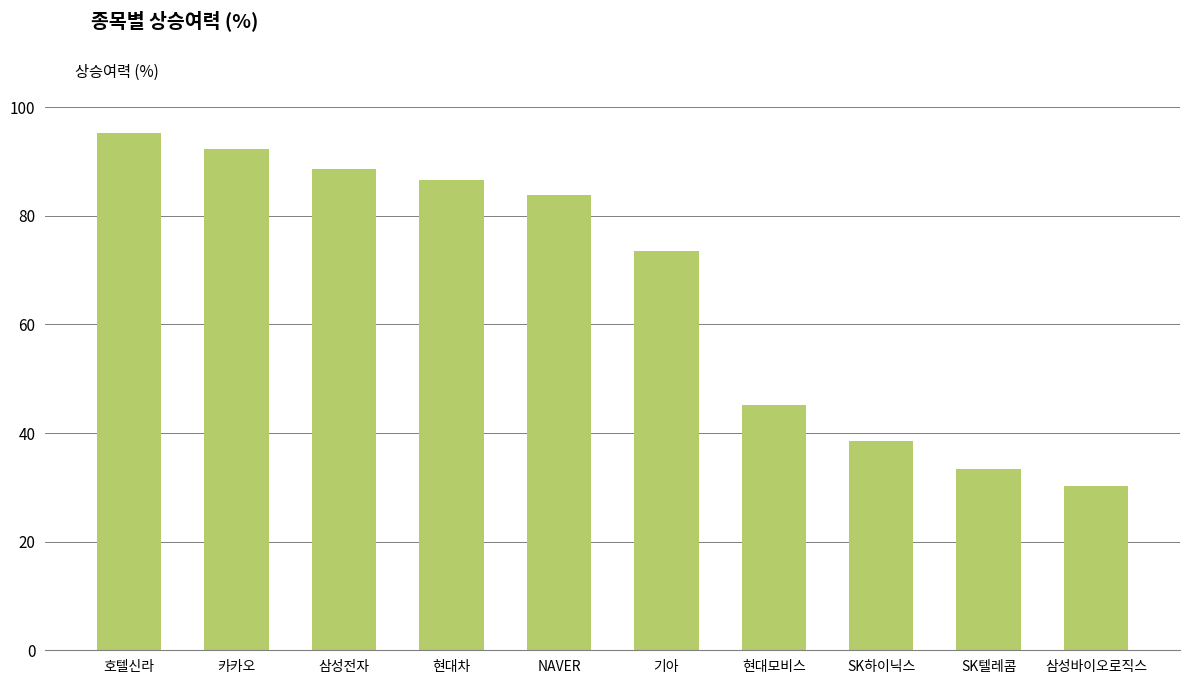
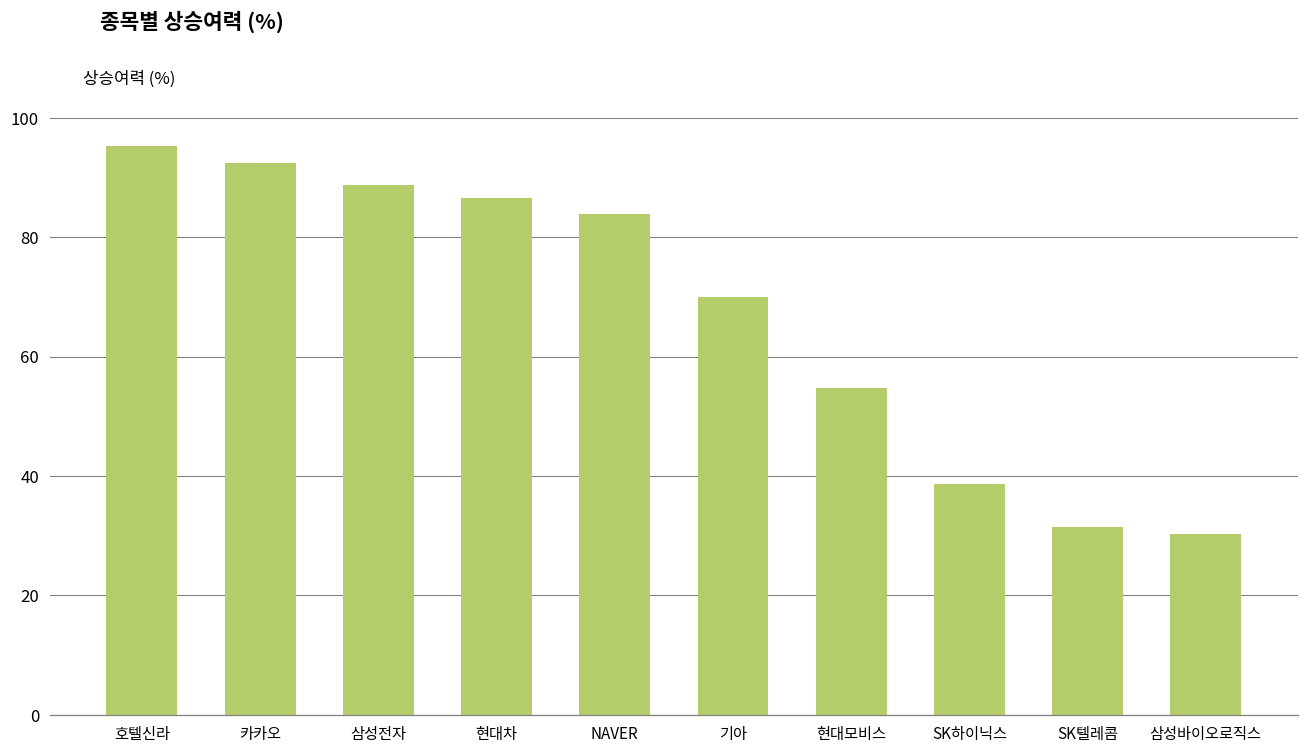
기아: 74 -> 70
현대모비스: 45 -> 55
SK텔레콤: 33 -> 31
